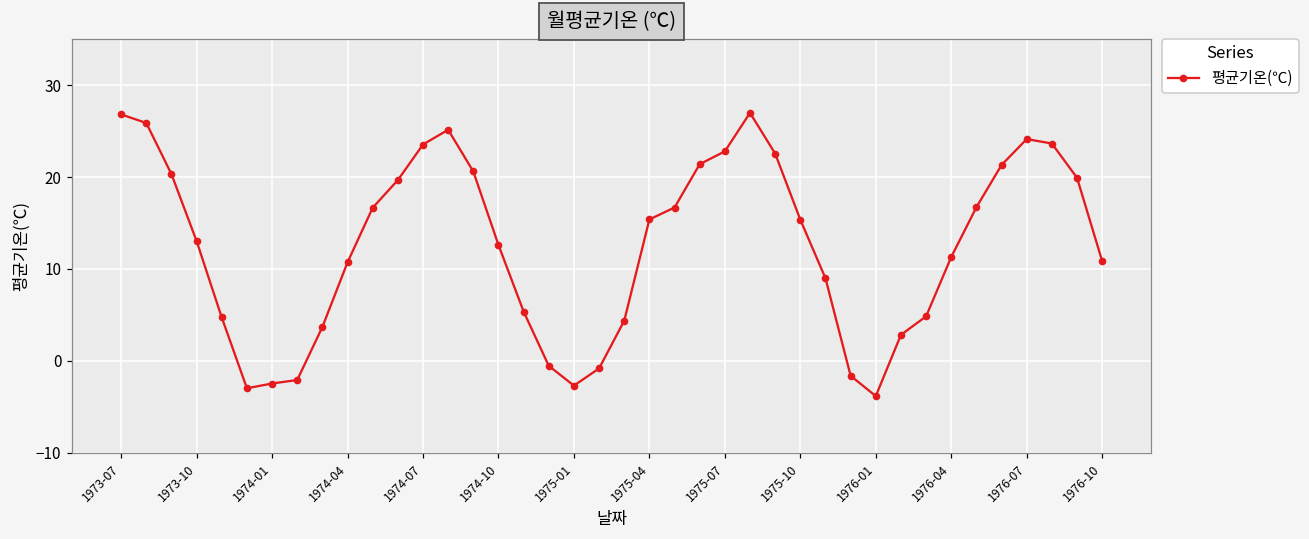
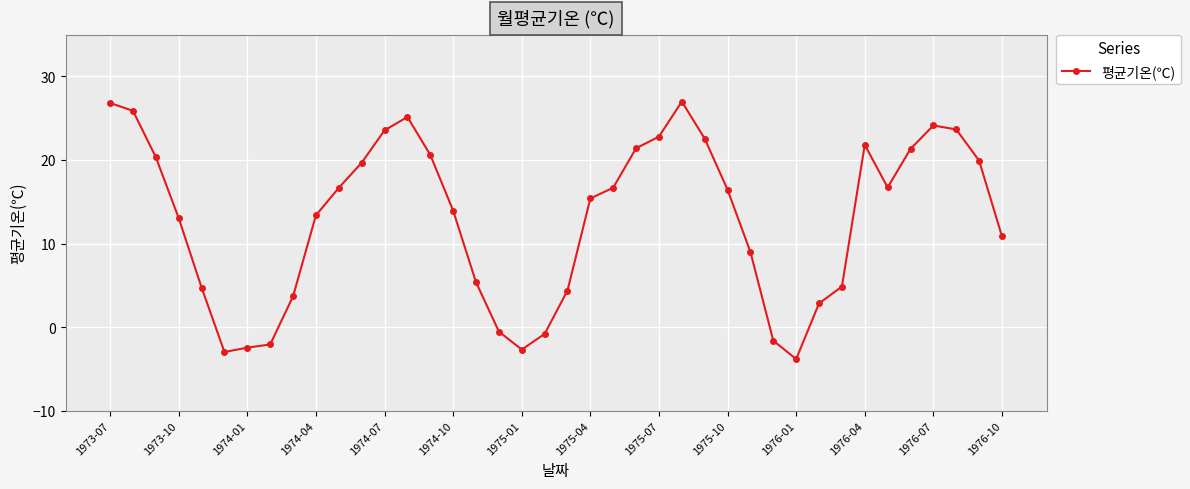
1974-04: 11 -> 13
1974-10: 13 -> 14
1975-10: 15 -> 16
1976-04: 11 -> 22
